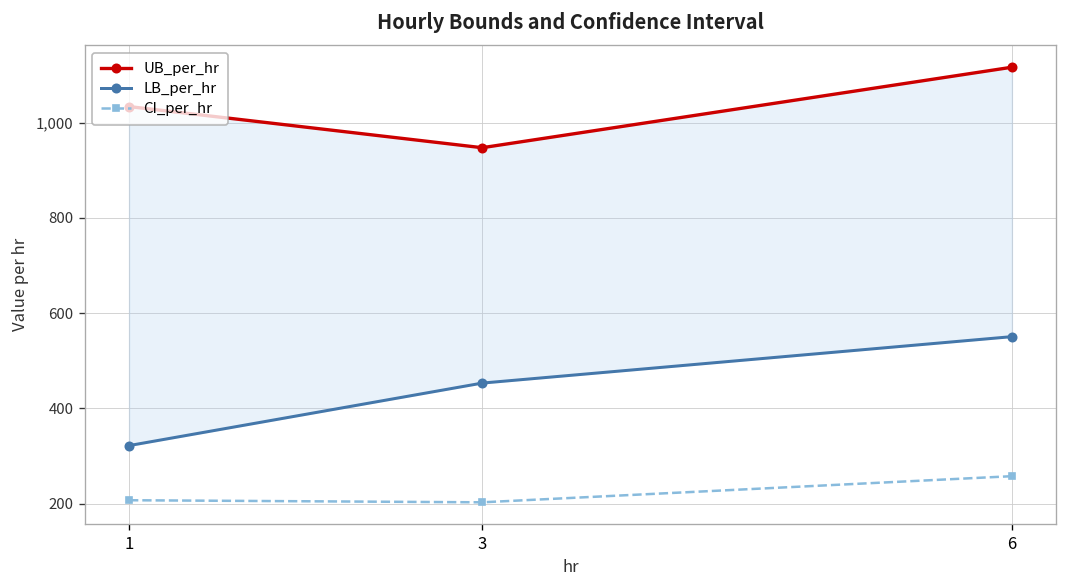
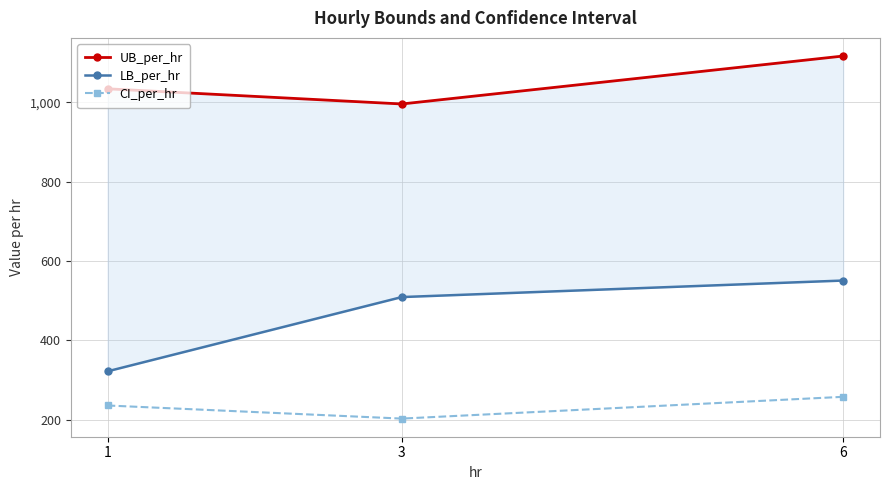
CI_per_hr, 1: 210 -> 240
UB_per_hr, 3: 950 -> 1,000
LB_per_hr, 3: 450 -> 510
